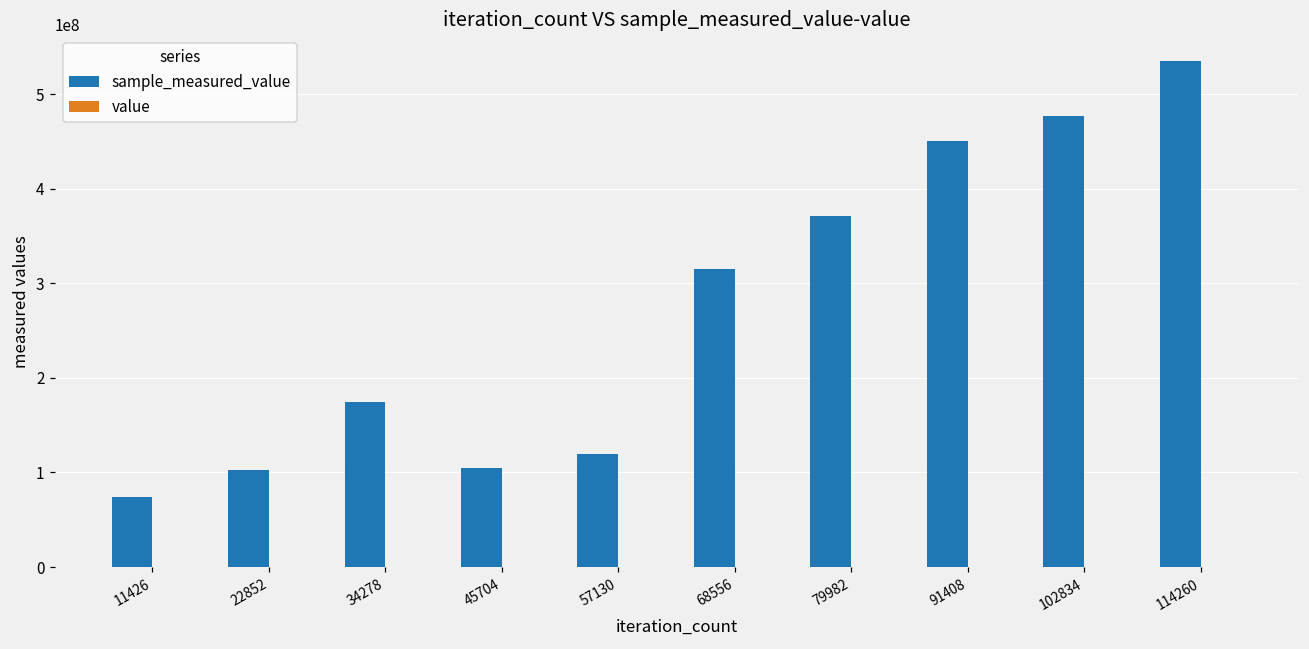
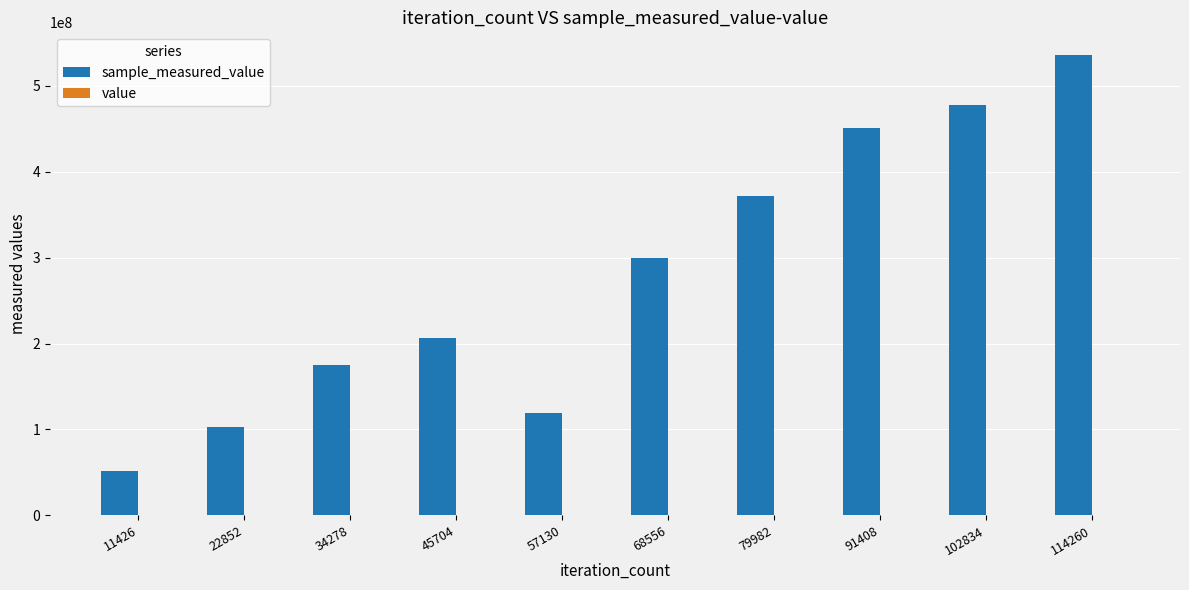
sample_measured_value, 11426: 70000000 -> 50000000
sample_measured_value, 45704: 100000000 -> 210000000
sample_measured_value, 68556: 320000000 -> 300000000
